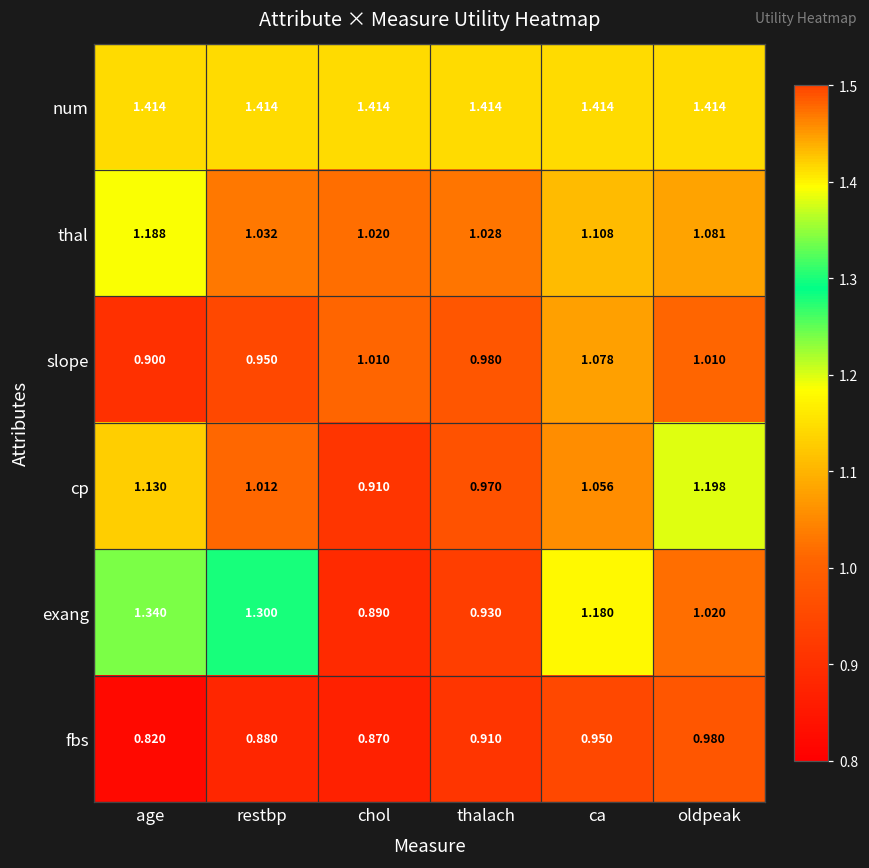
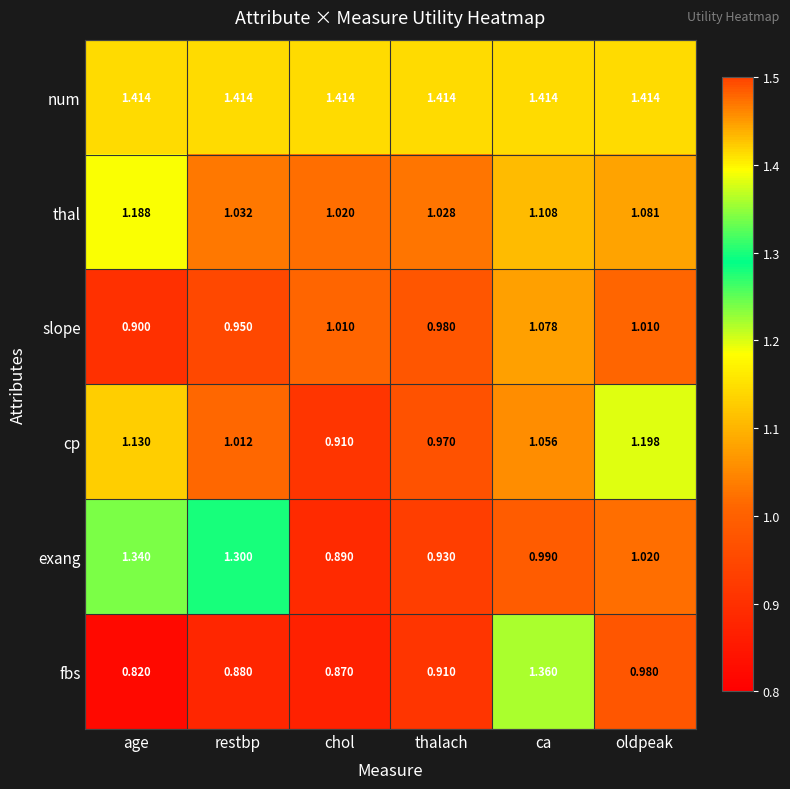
exang, ca: 1.180 -> 0.990
fbs, ca: 0.950 -> 1.360
